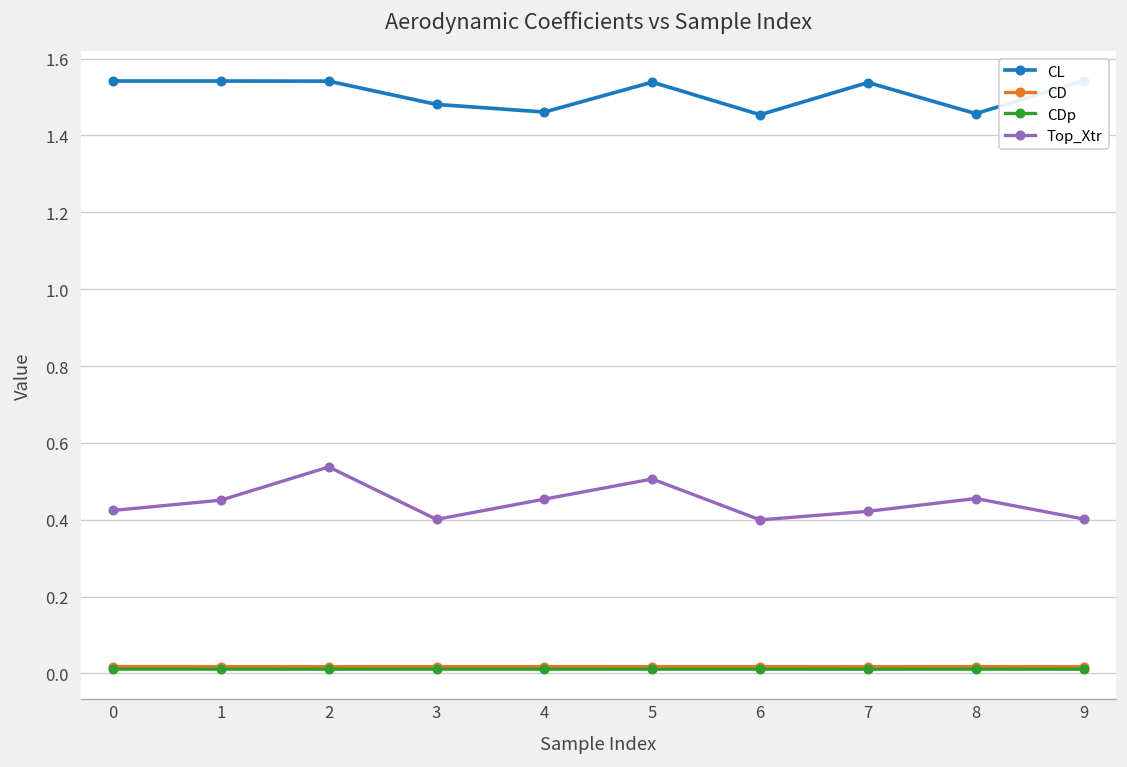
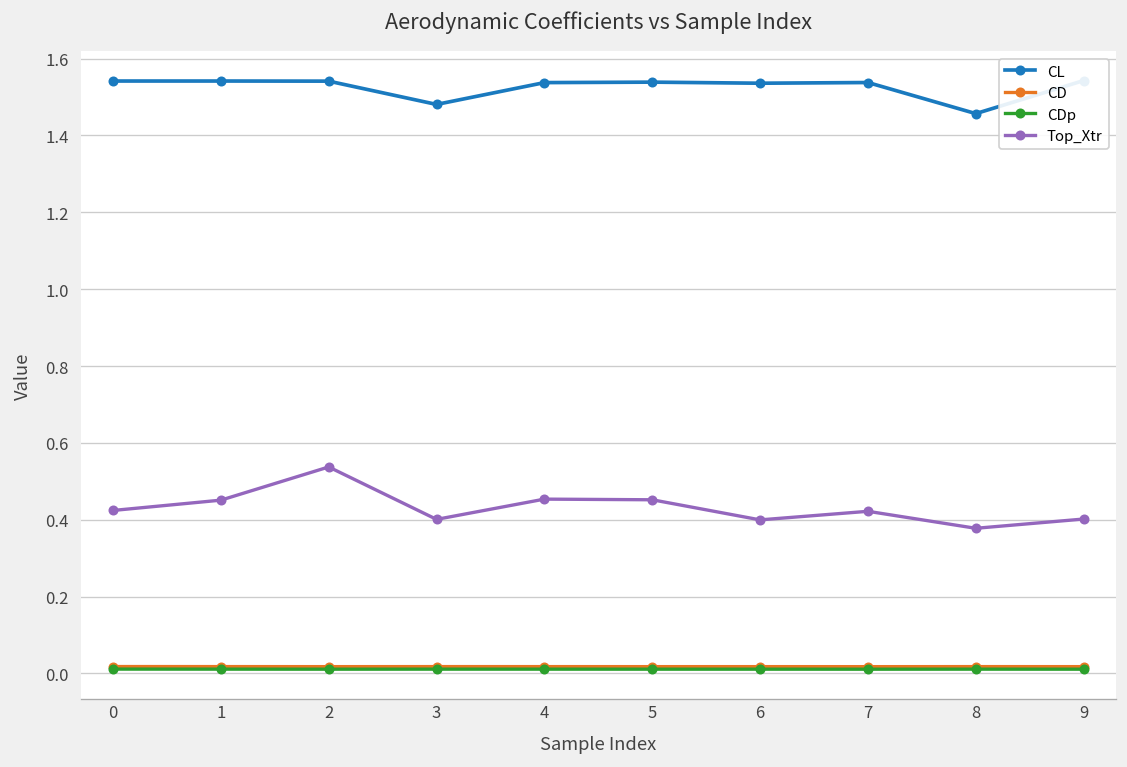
CL, 4: 1.46 -> 1.54
Top_Xtr, 5: 0.51 -> 0.45
CL, 6: 1.45 -> 1.54
Top_Xtr, 8: 0.46 -> 0.38
